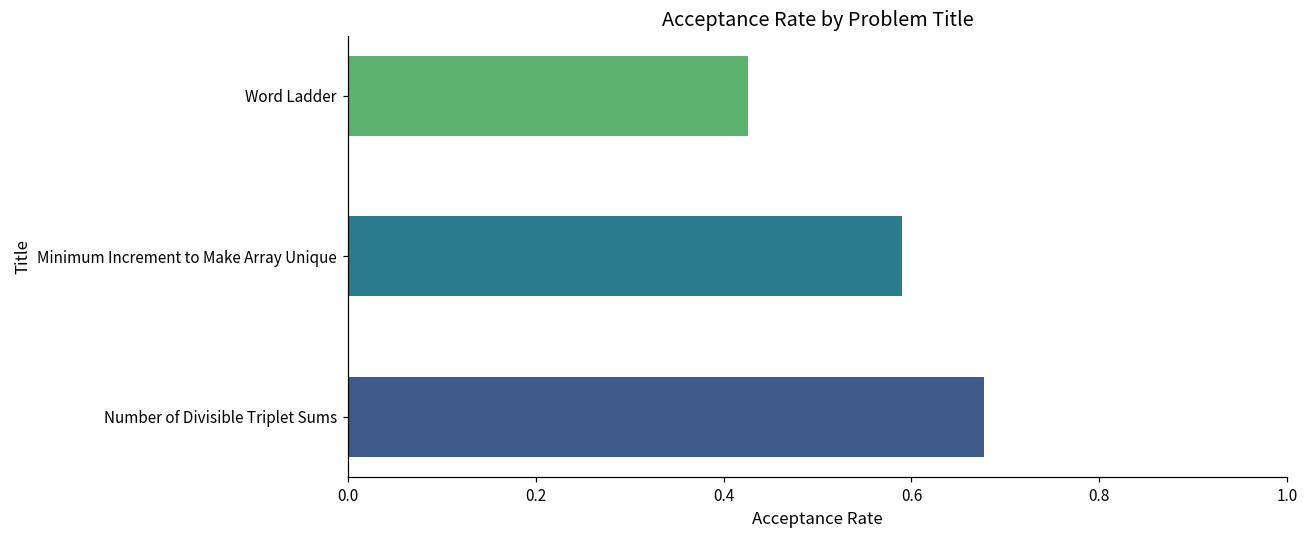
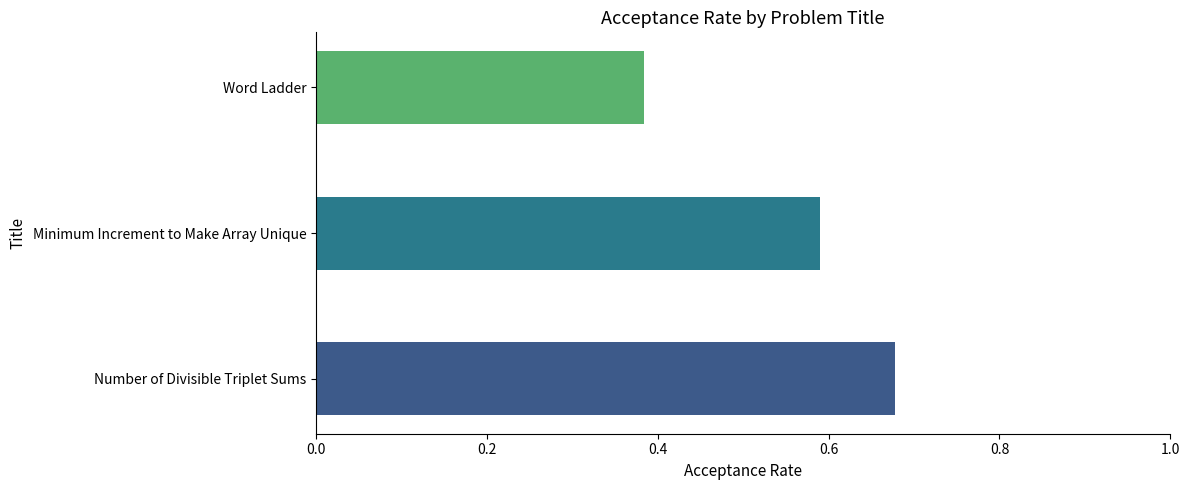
Word Ladder: 0.43 -> 0.38
